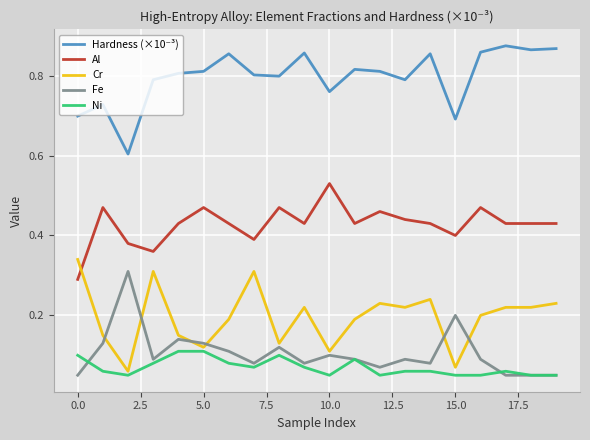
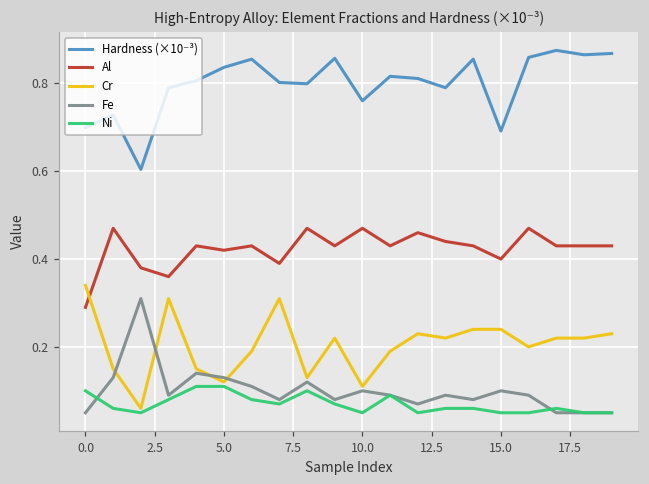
Hardness (×10⁻³), 5.0: 0.81 -> 0.84
Al, 5.0: 0.47 -> 0.42
Al, 10.0: 0.53 -> 0.47
Cr, 15.0: 0.07 -> 0.24
Fe, 15.0: 0.2 -> 0.1
